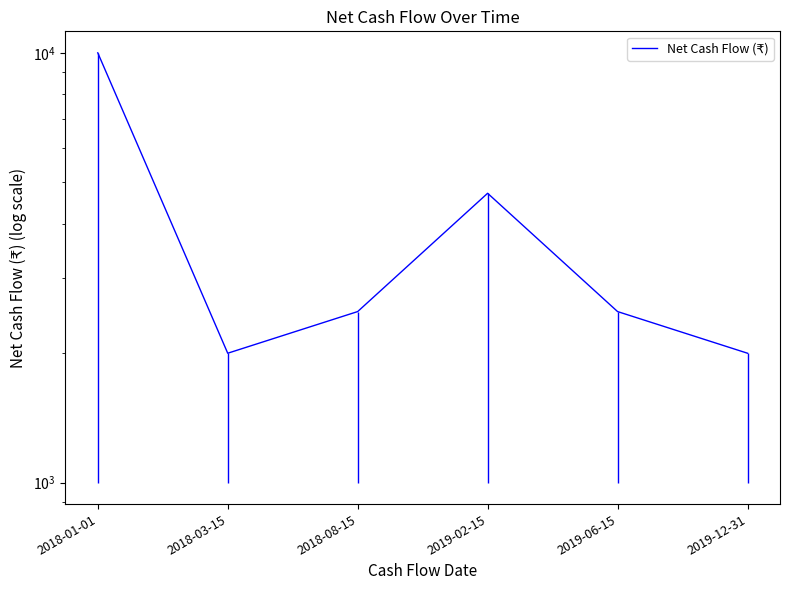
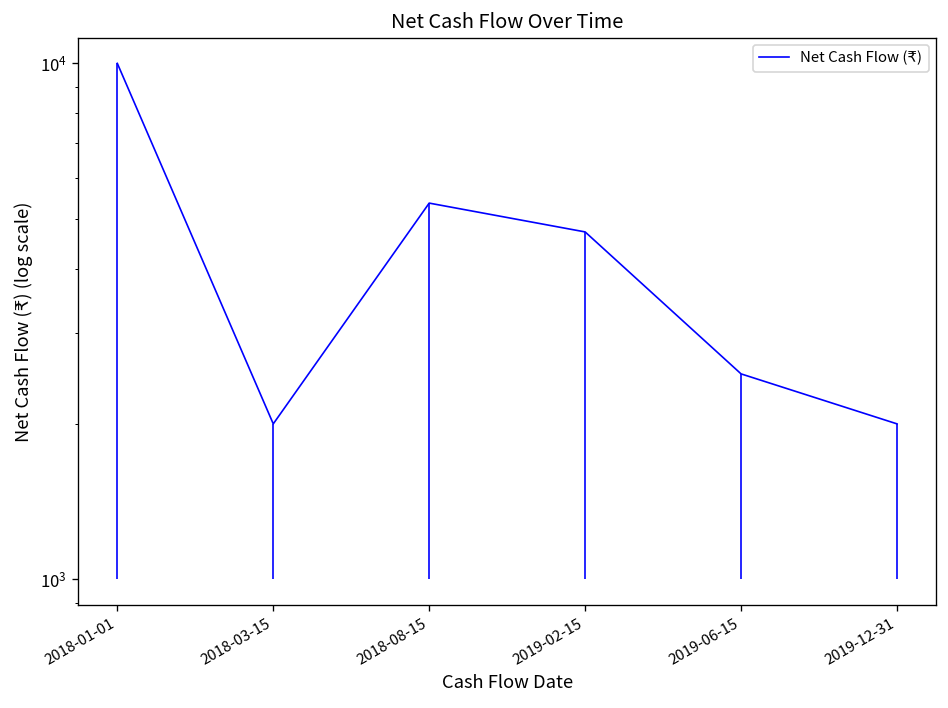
2018-08-15: 2500 -> 5400
